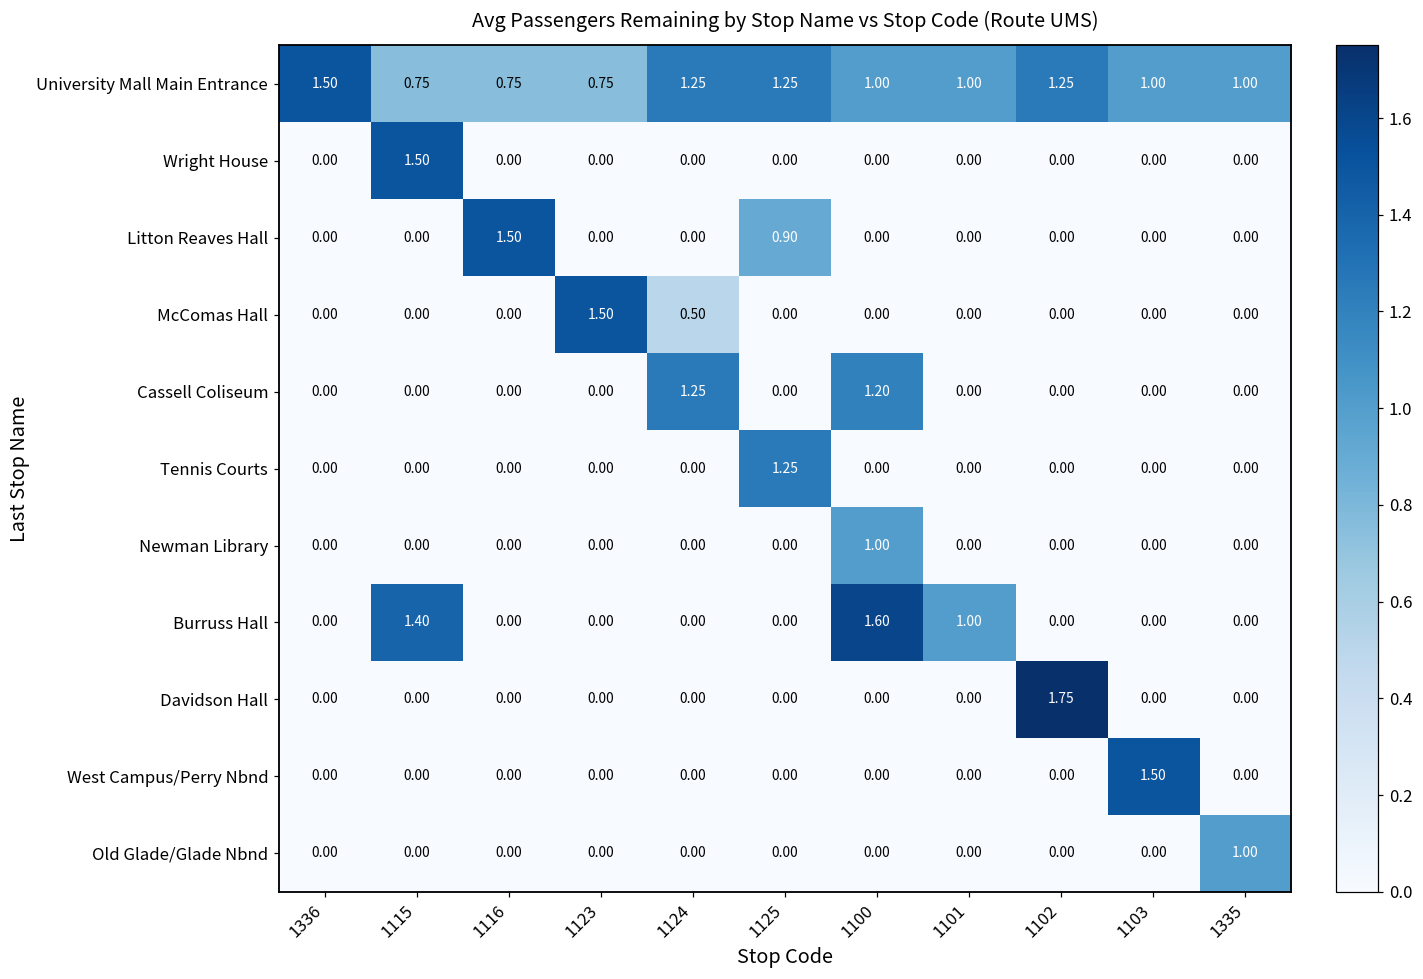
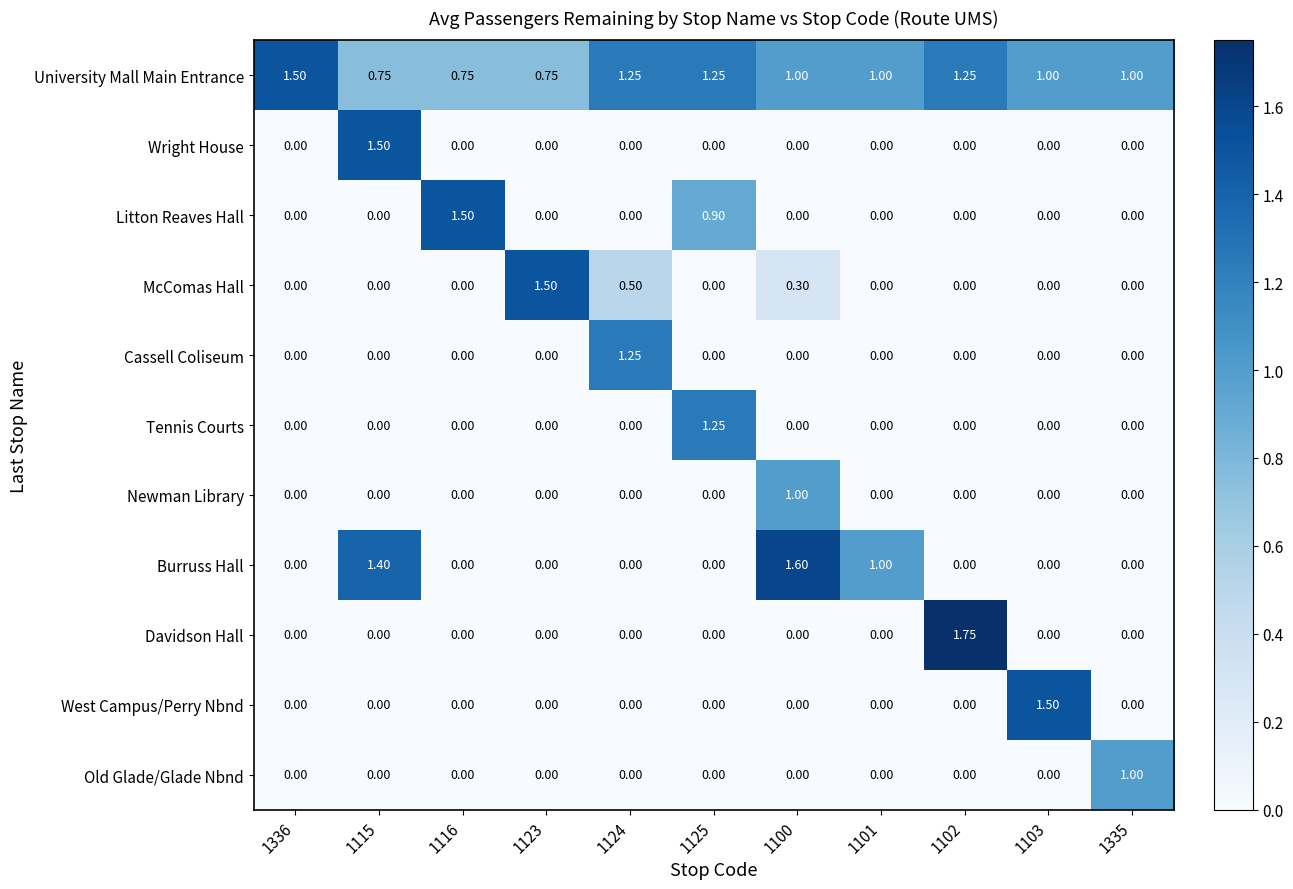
McComas Hall, 1100: 0.00 -> 0.30
Cassell Coliseum, 1100: 1.20 -> 0.00
